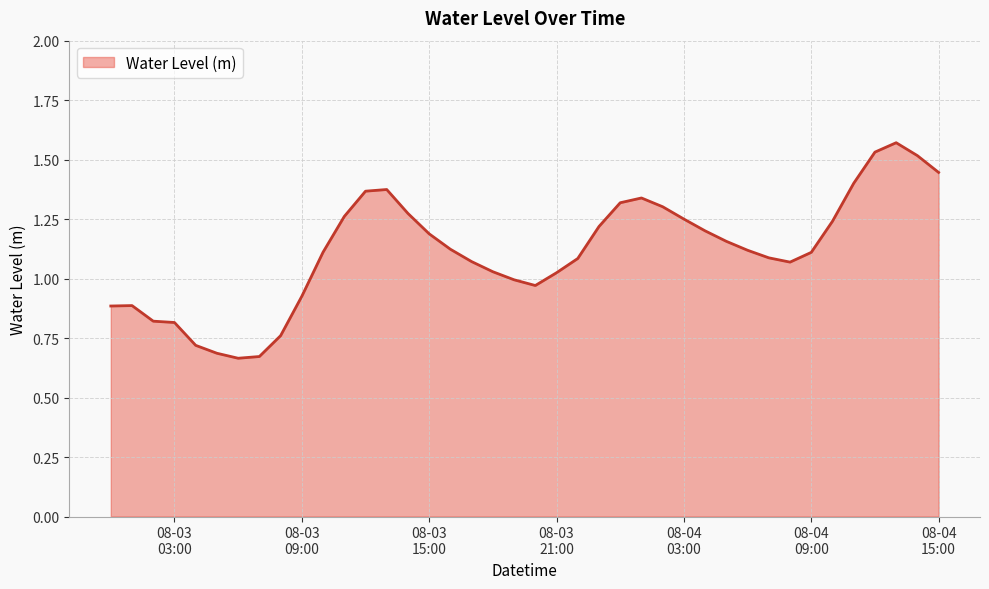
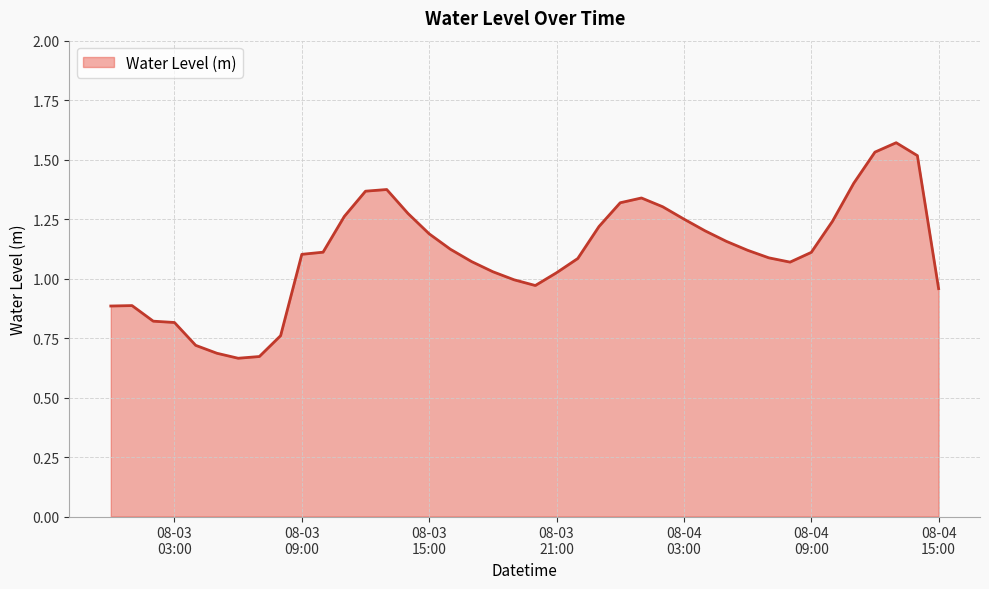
08-03 09:00: 0.93 -> 1.10
08-04 15:00: 1.45 -> 0.96
